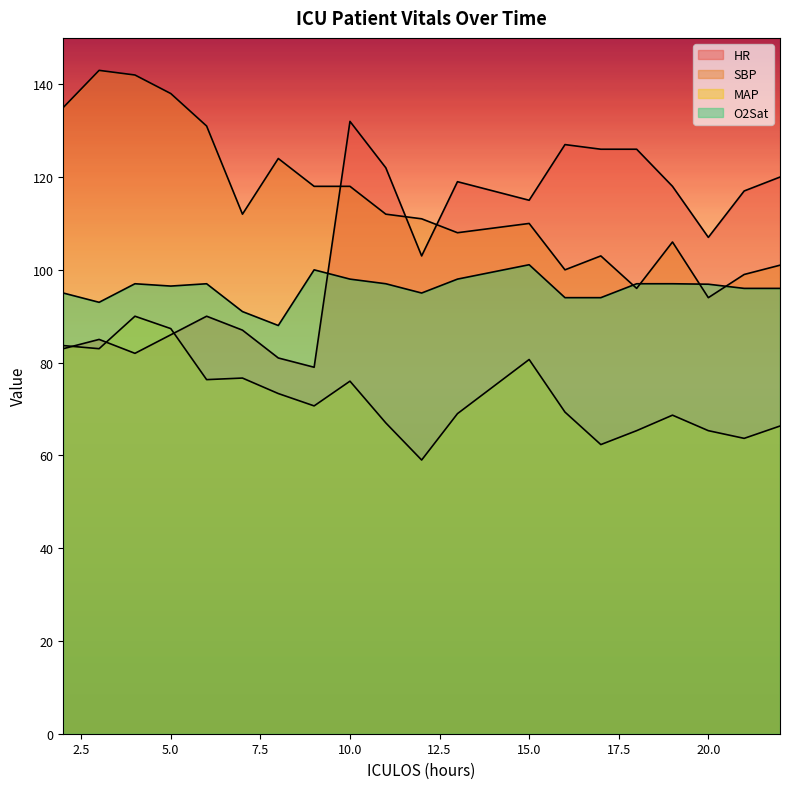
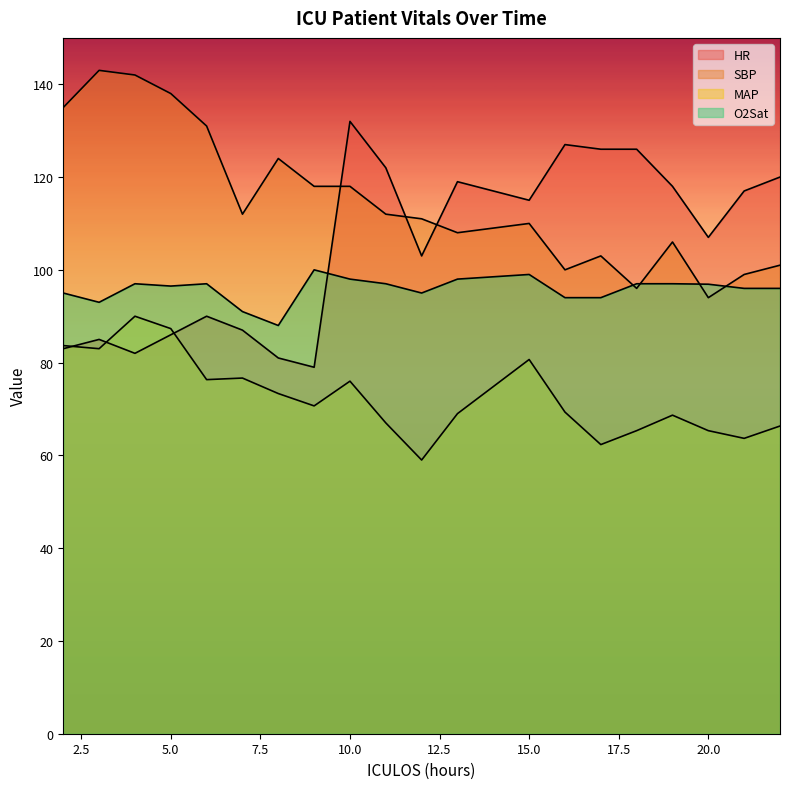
O2Sat, 15.0: 101 -> 99
